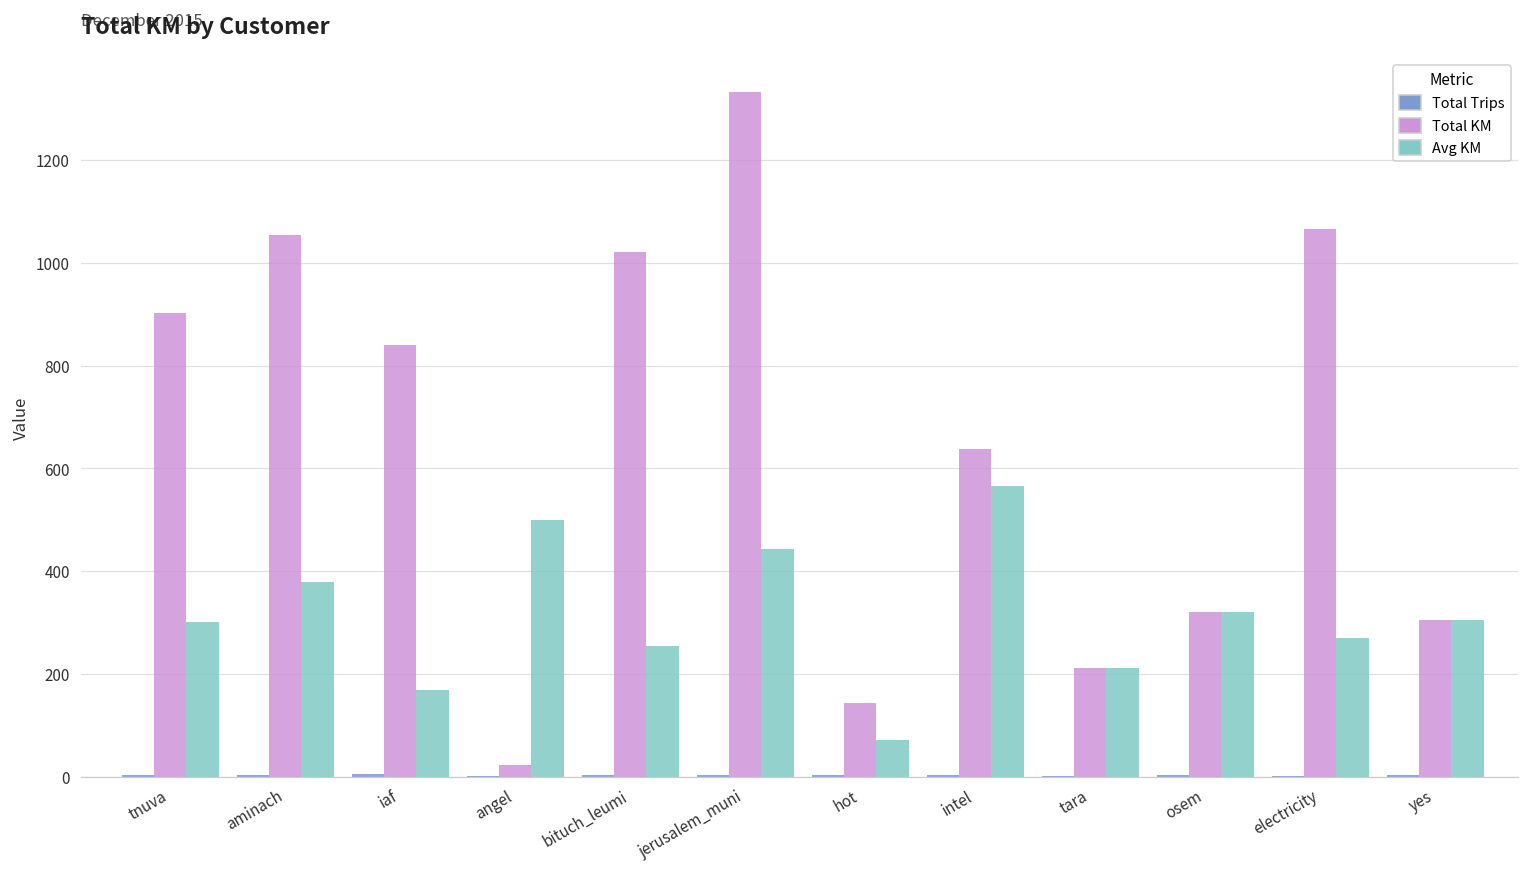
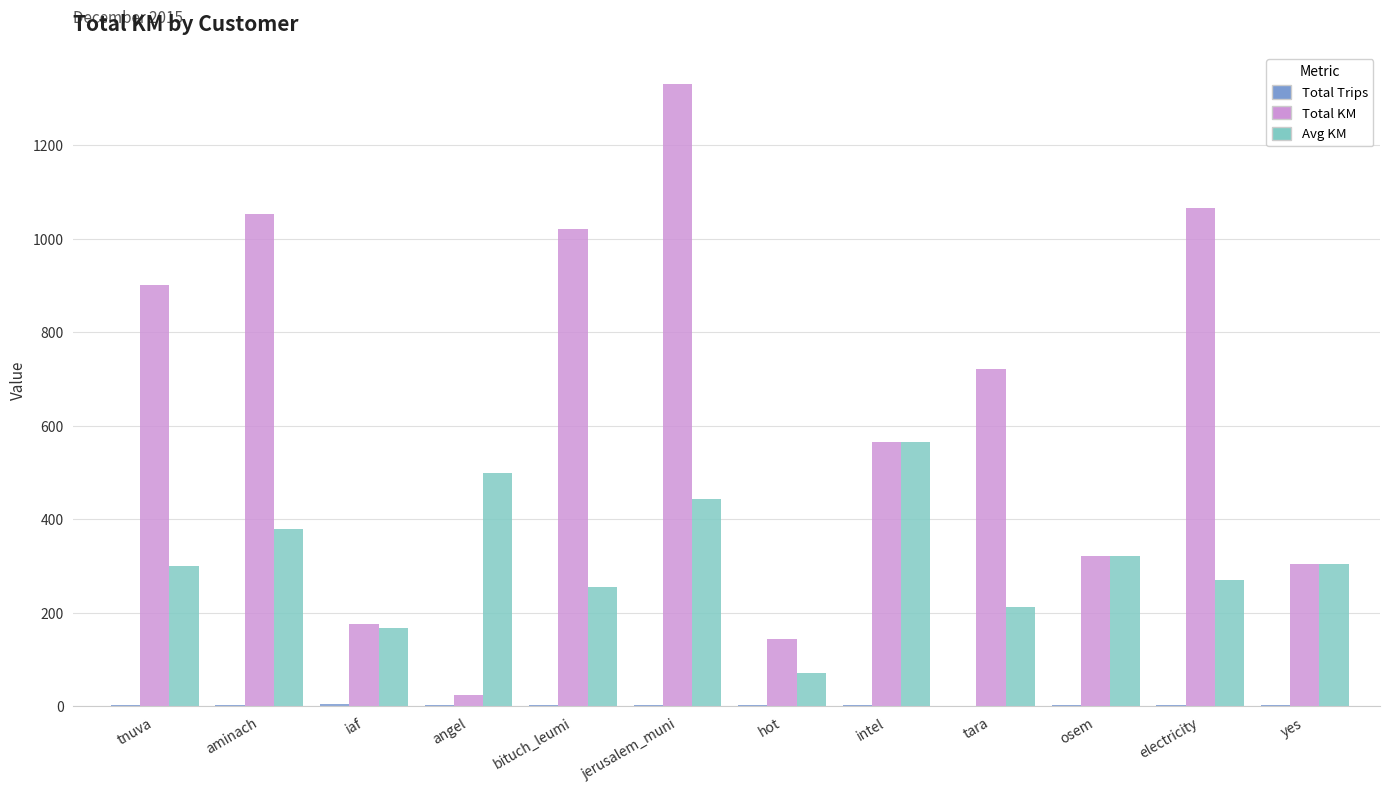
Total KM, iaf: 840 -> 180
Total KM, intel: 640 -> 570
Total KM, tara: 210 -> 720
